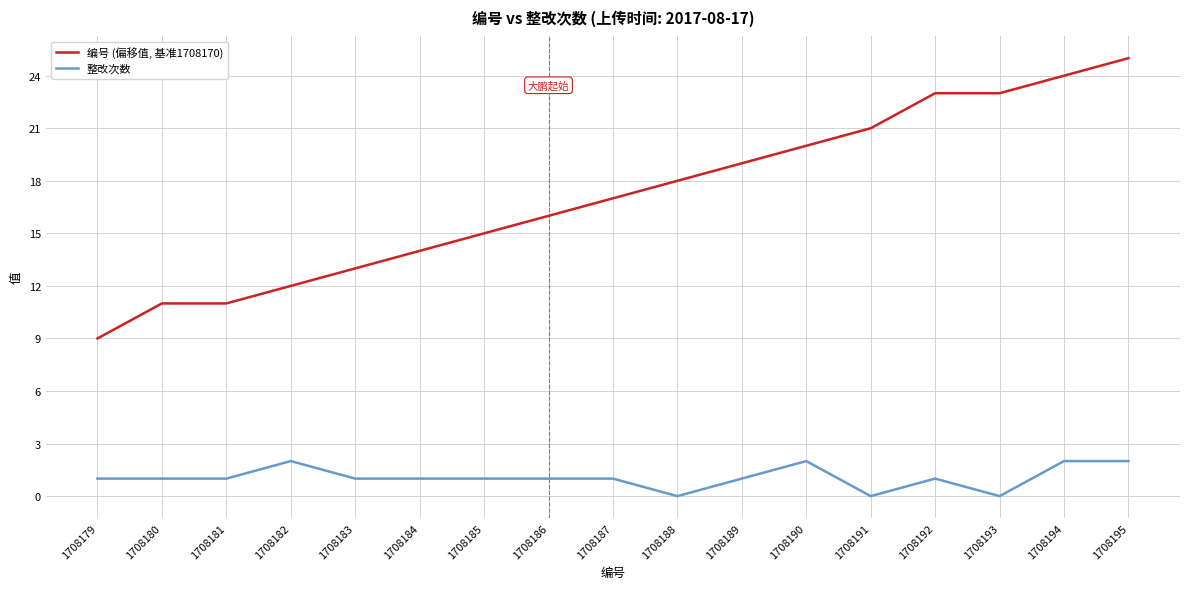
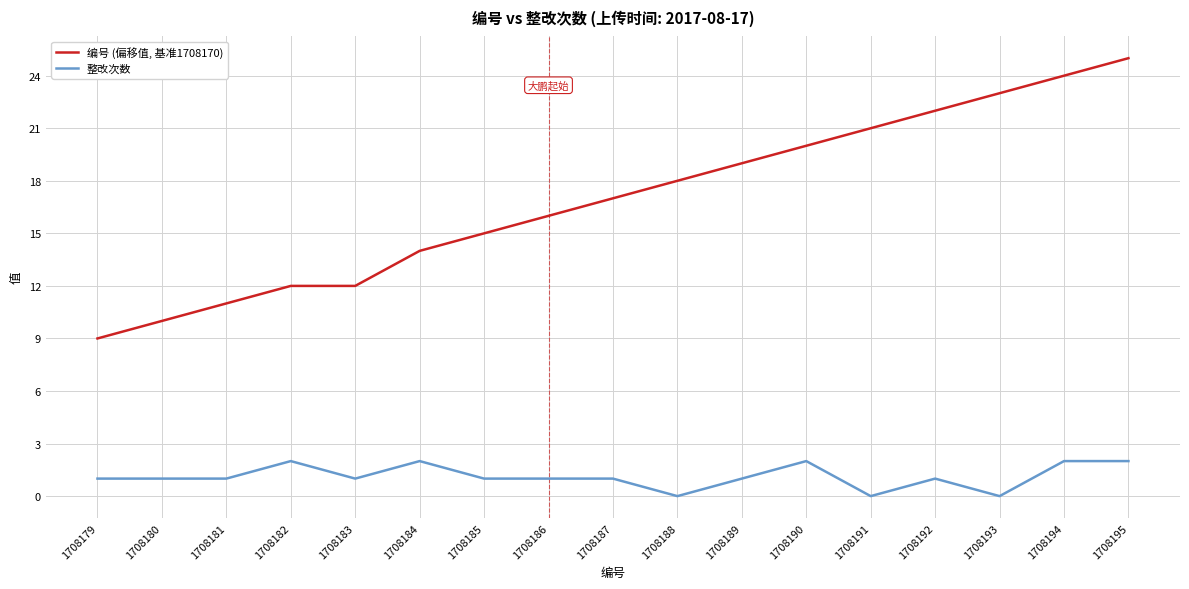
编号 (偏移值, 基准1708170), 1708180: 11.0 -> 10.0
编号 (偏移值, 基准1708170), 1708183: 13.0 -> 12.0
整改次数, 1708184: 1 -> 2
编号 (偏移值, 基准1708170), 1708192: 23.0 -> 22.0
